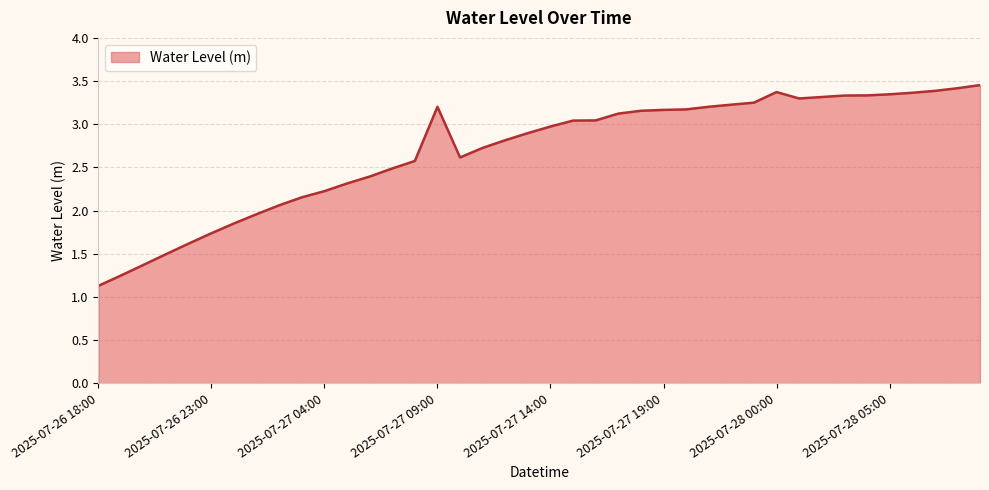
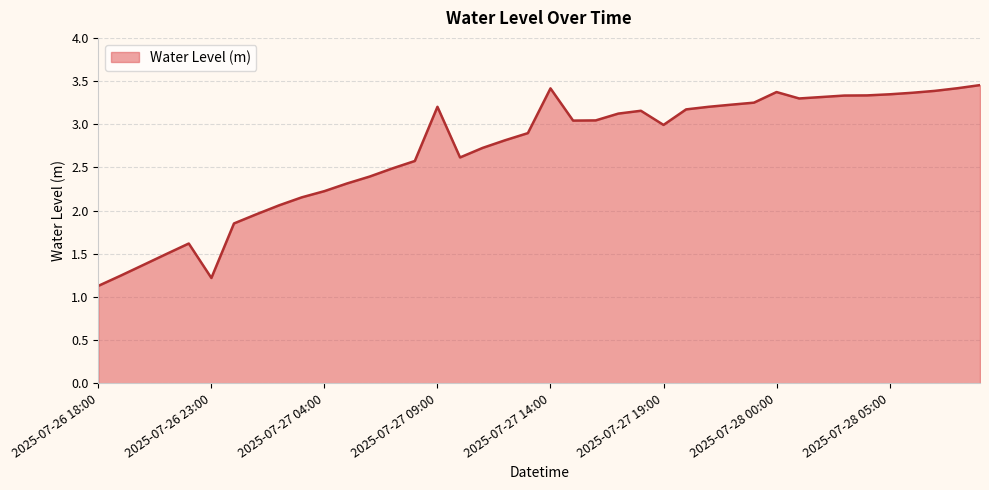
2025-07-26 23:00: 1.7 -> 1.2
2025-07-27 14:00: 3.0 -> 3.4
2025-07-27 19:00: 3.2 -> 3.0
